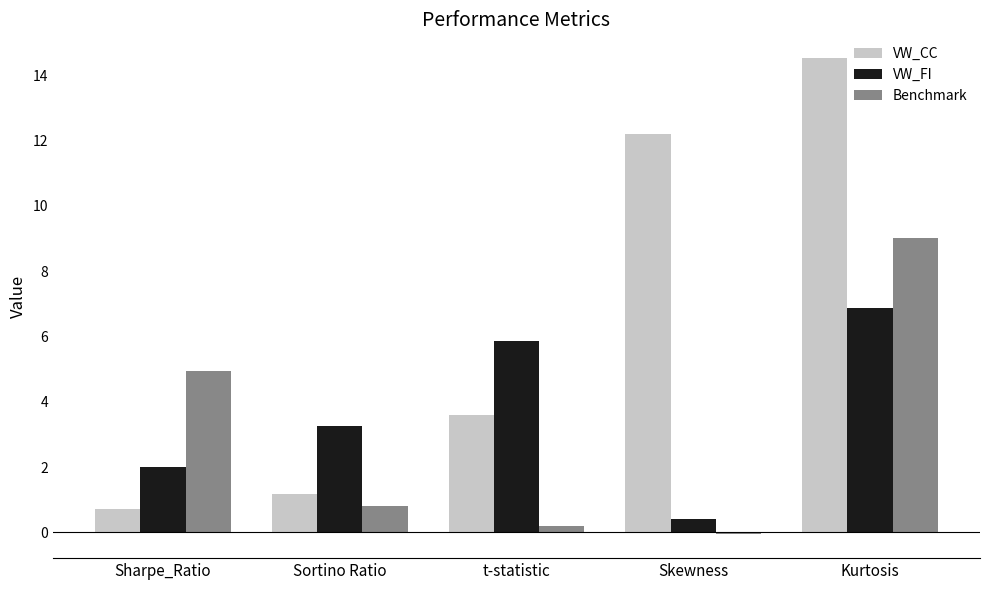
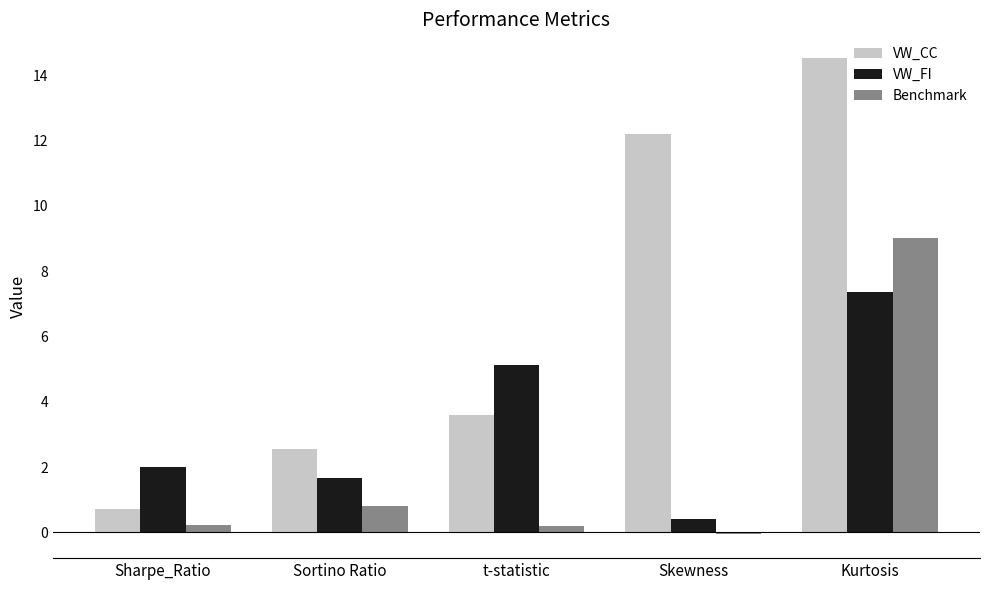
Benchmark, Sharpe_Ratio: 5.0 -> 0.2
VW_CC, Sortino Ratio: 1.2 -> 2.6
VW_FI, Sortino Ratio: 3.3 -> 1.7
VW_FI, t-statistic: 5.9 -> 5.1
VW_FI, Kurtosis: 6.9 -> 7.4
